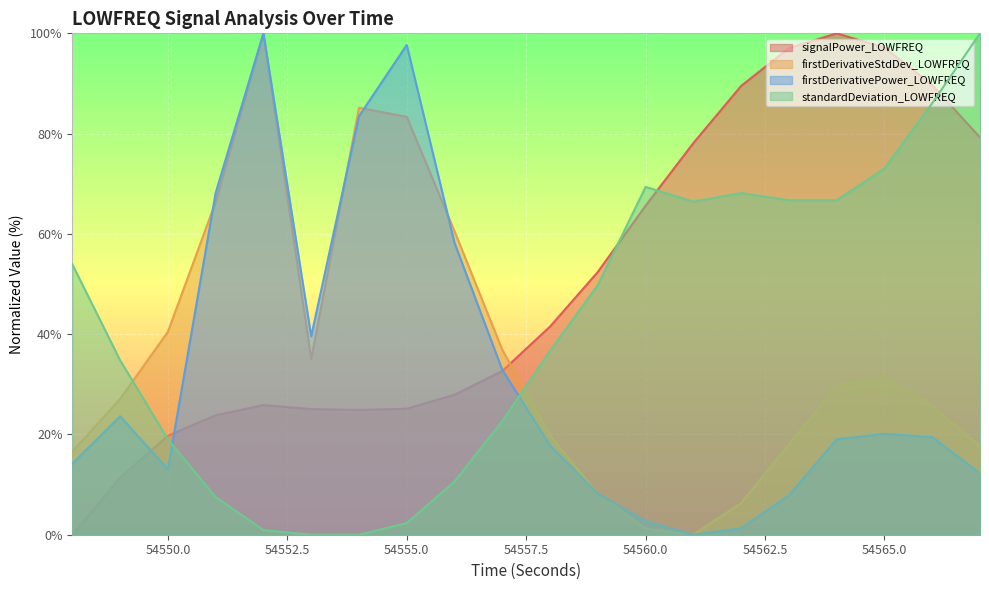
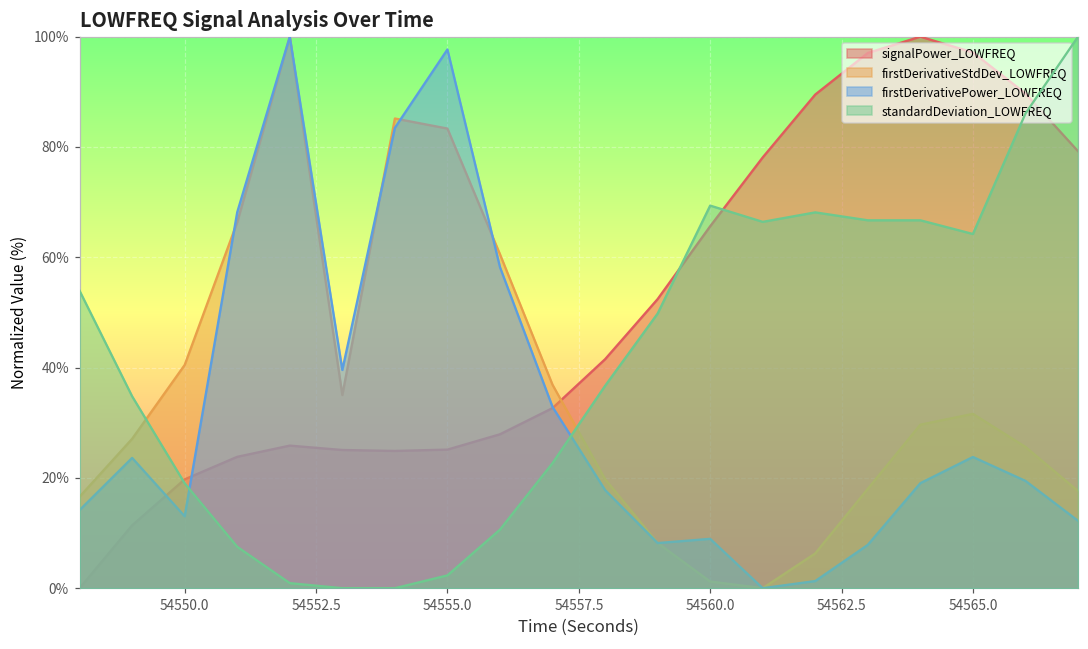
firstDerivativePower_LOWFREQ, 54560.0: 3% -> 9%
firstDerivativePower_LOWFREQ, 54565.0: 20% -> 24%
standardDeviation_LOWFREQ, 54565.0: 73% -> 64%
